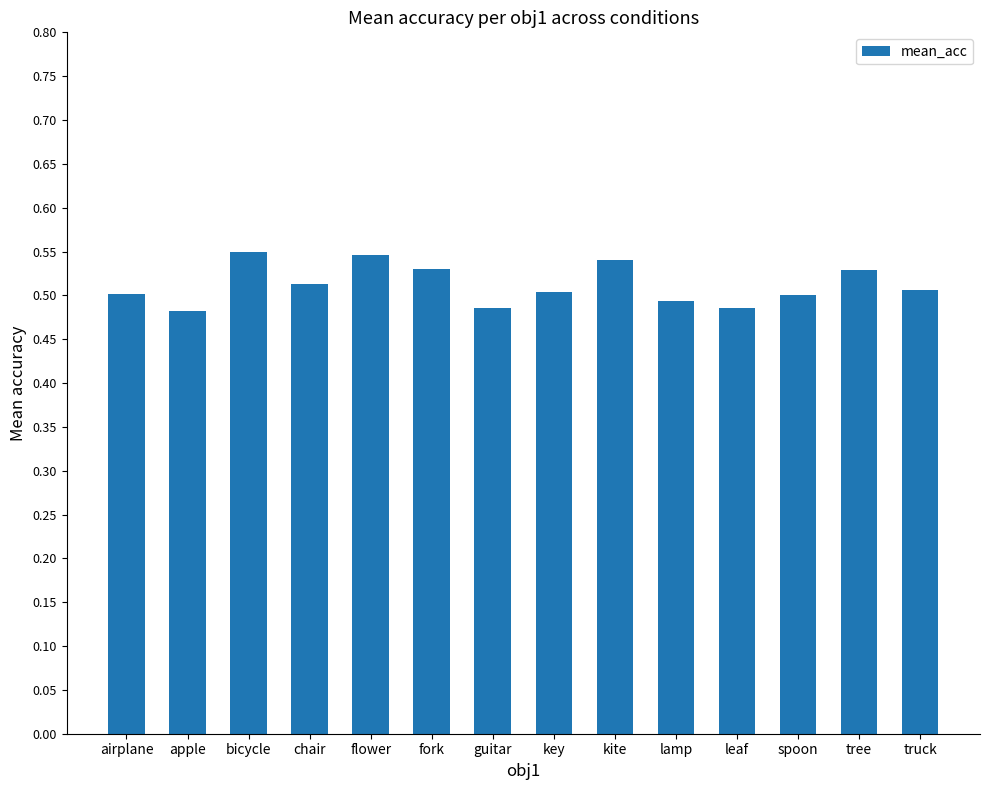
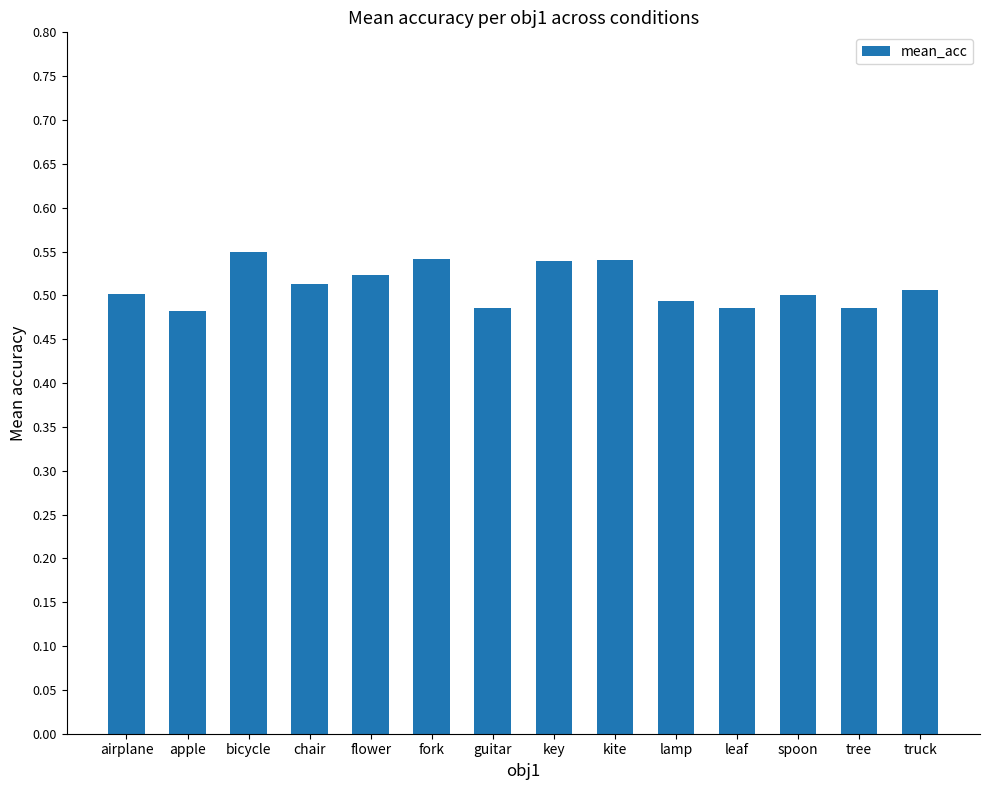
flower: 0.55 -> 0.52
fork: 0.53 -> 0.54
key: 0.50 -> 0.54
tree: 0.53 -> 0.49
